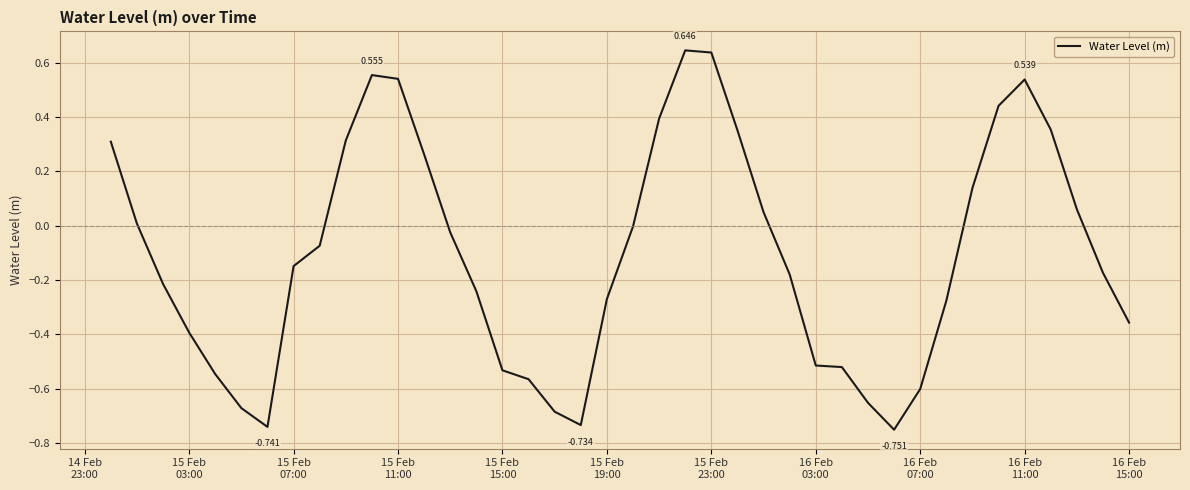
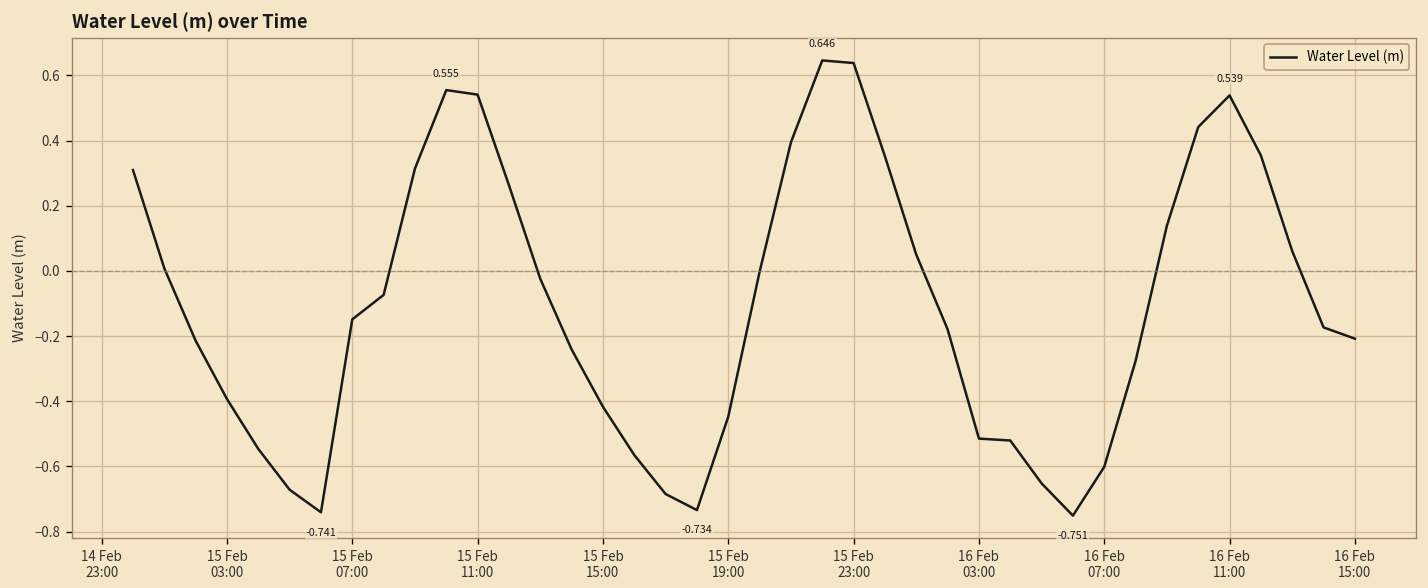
15 Feb 15:00: -0.53 -> -0.42
15 Feb 19:00: -0.27 -> -0.45
16 Feb 15:00: -0.36 -> -0.21
